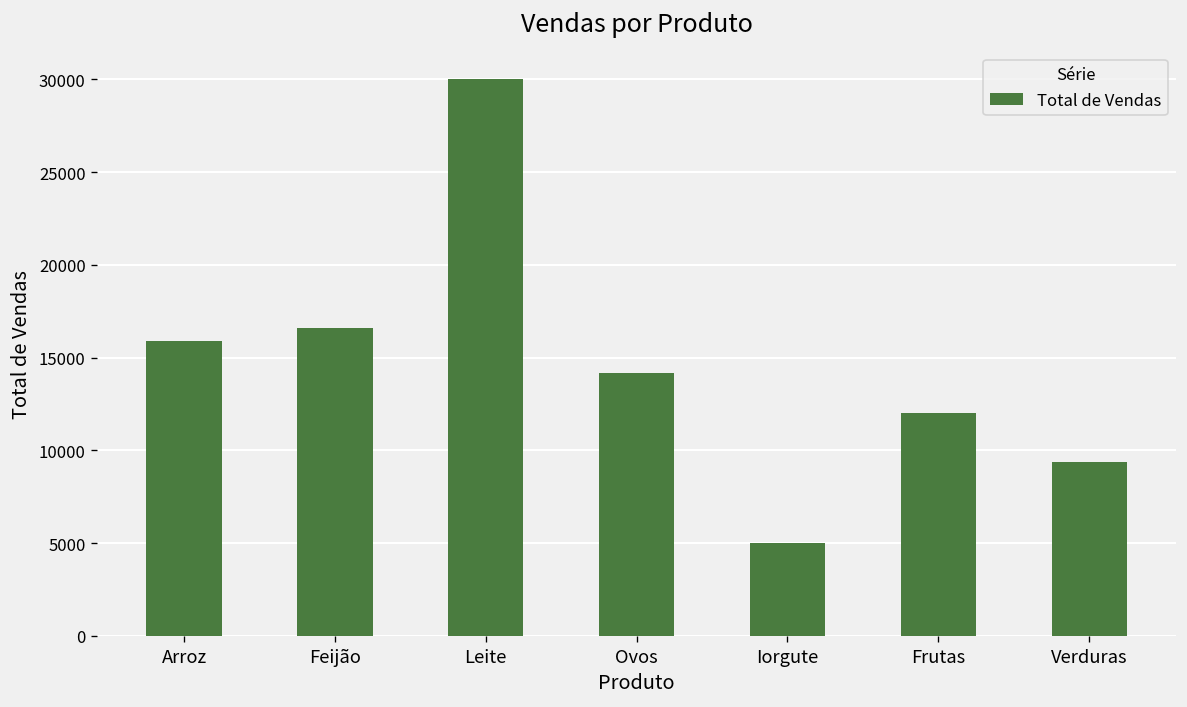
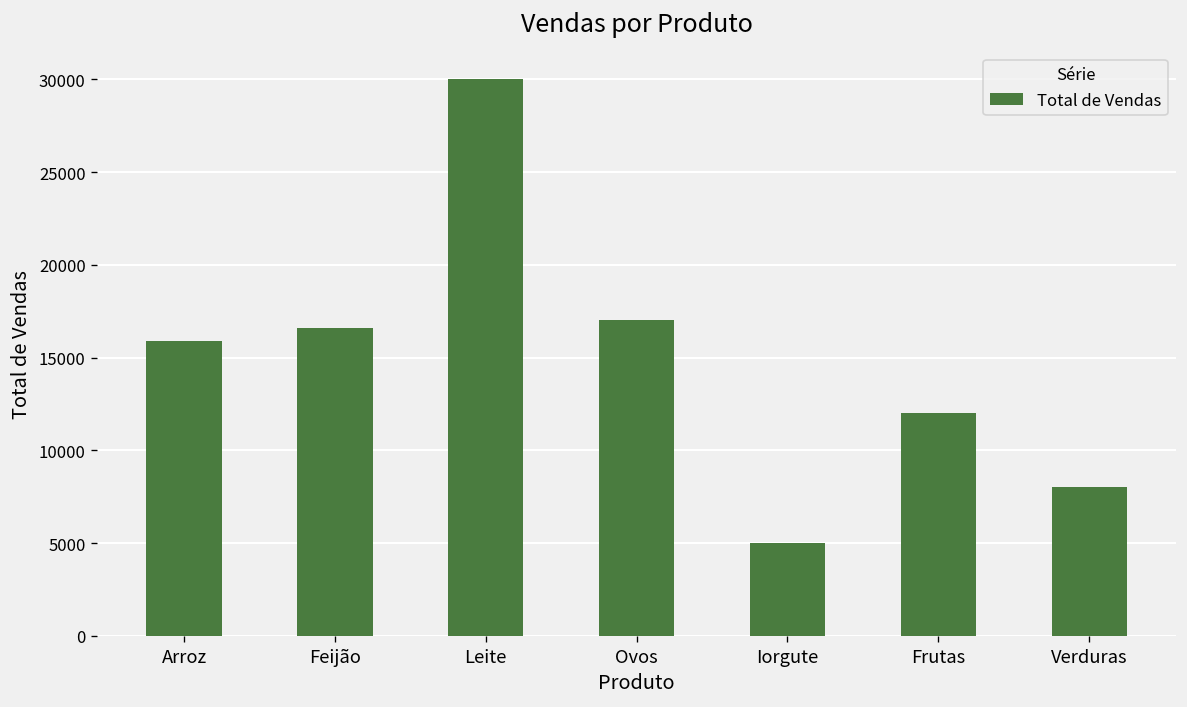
Ovos: 14100 -> 17000
Verduras: 9400 -> 8000
